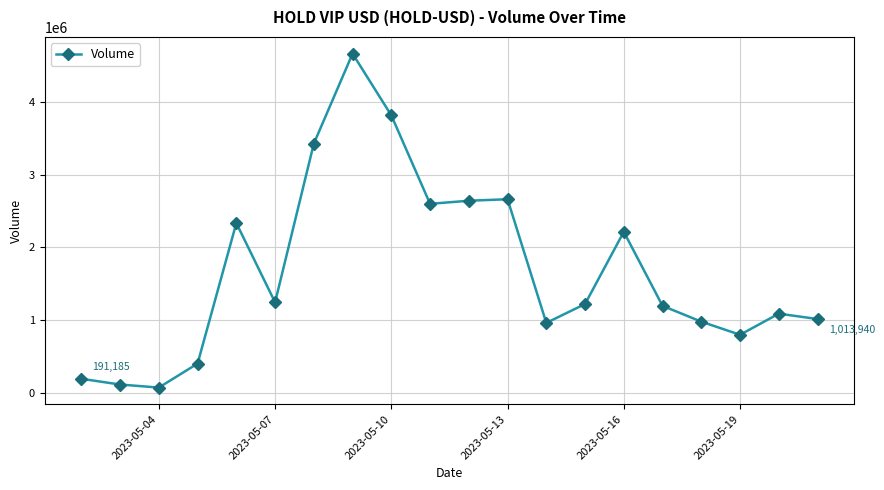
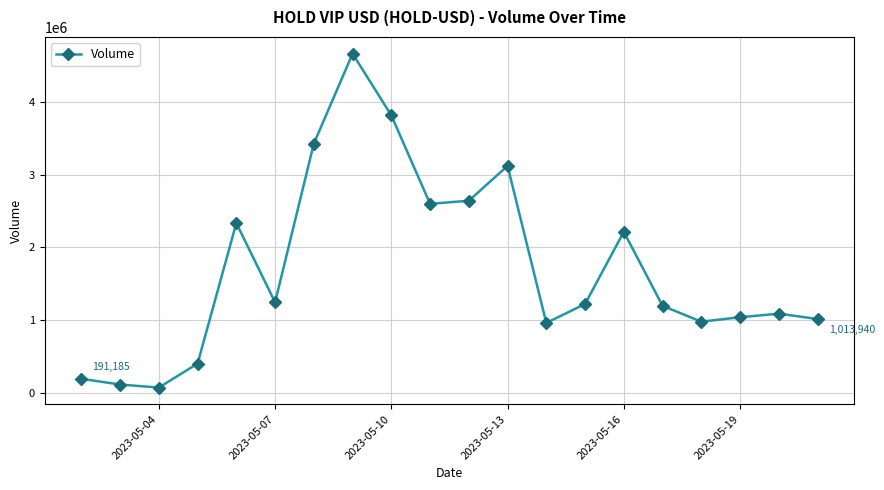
2023-05-13: 2700000 -> 3100000
2023-05-19: 800000 -> 1000000
